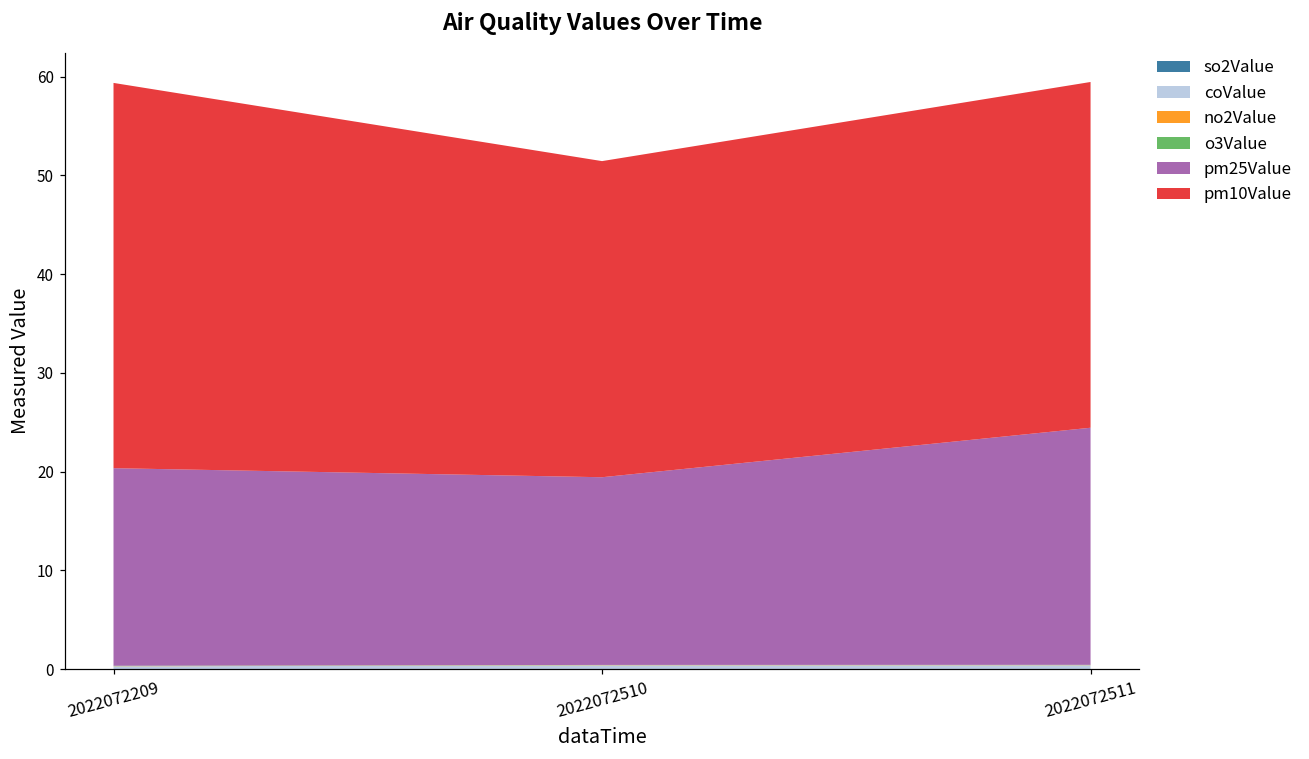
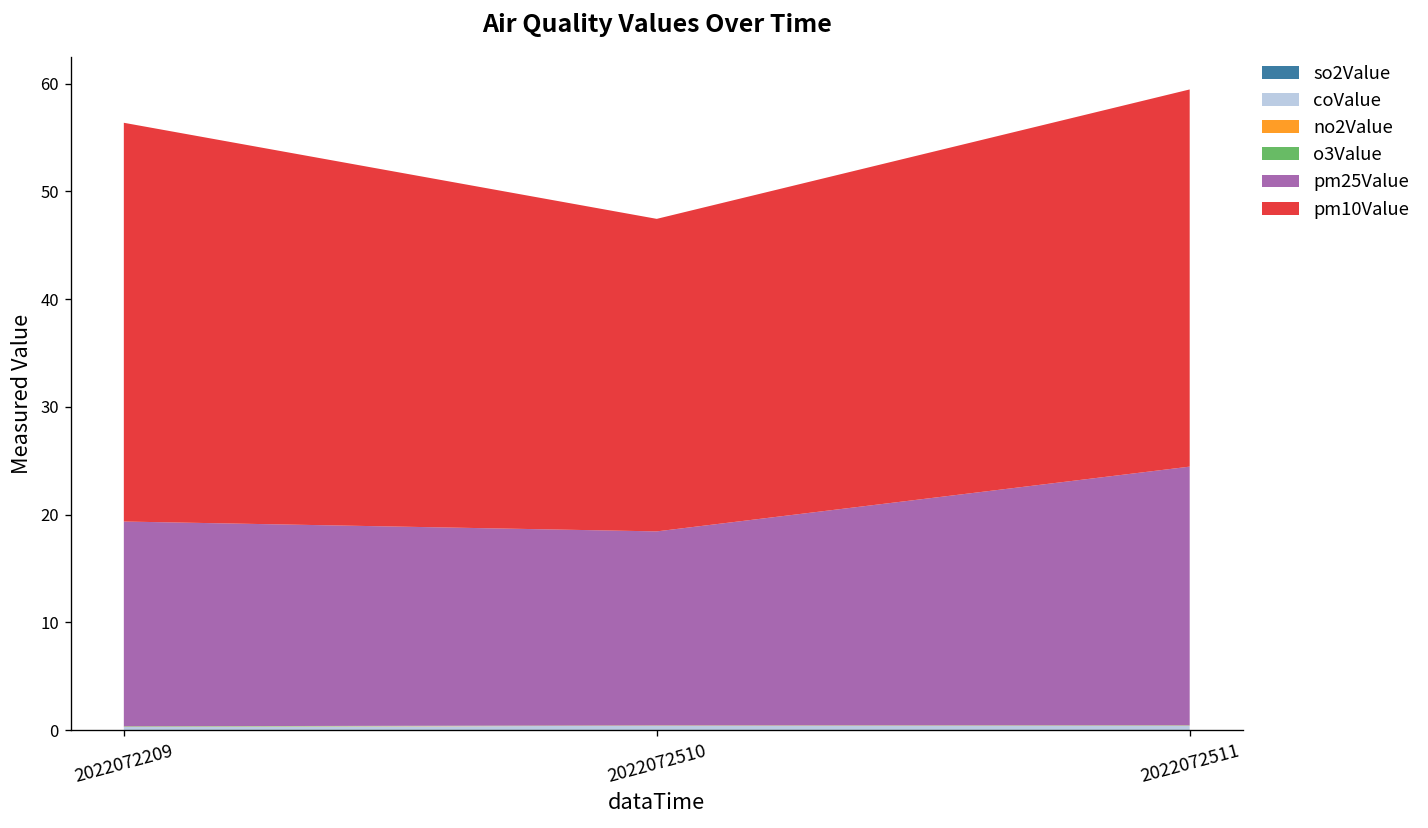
pm25Value, 2022072209: 20 -> 19
pm10Value, 2022072209: 39 -> 37
pm25Value, 2022072510: 19 -> 18
pm10Value, 2022072510: 32 -> 29
